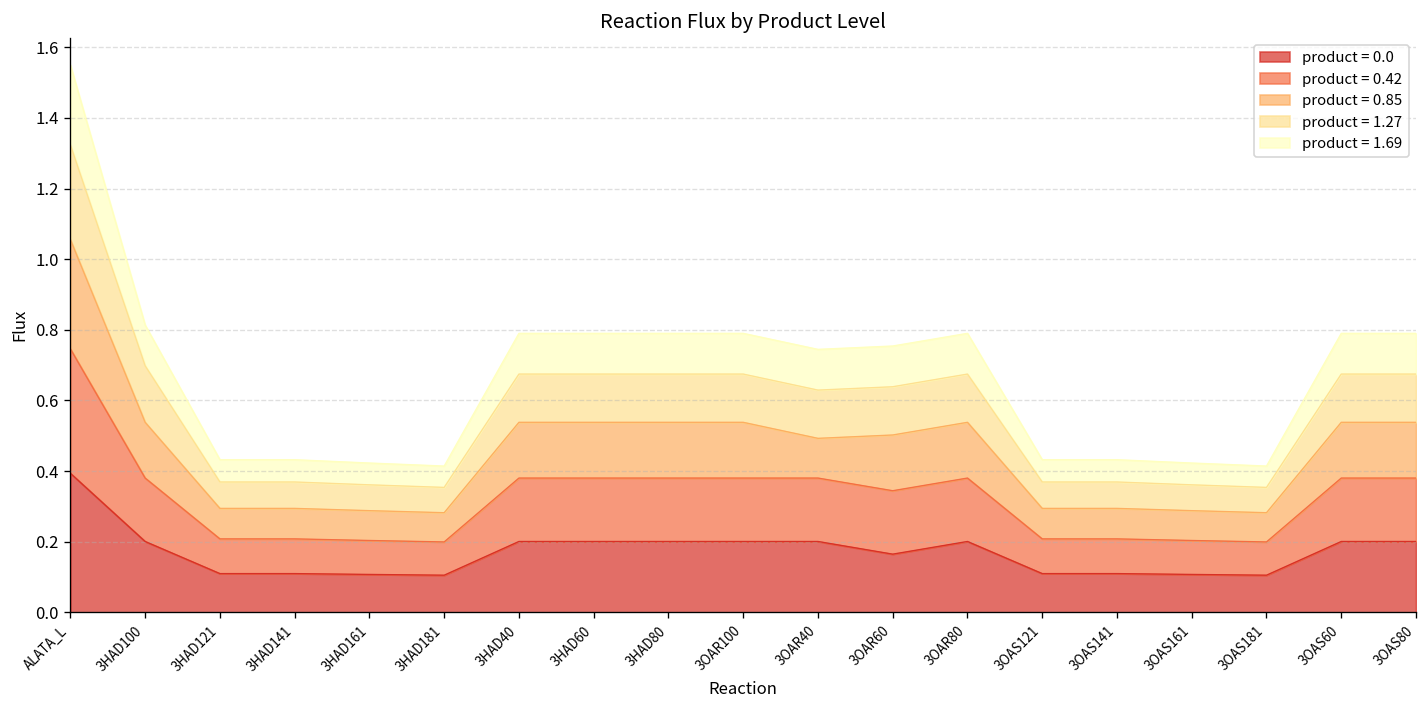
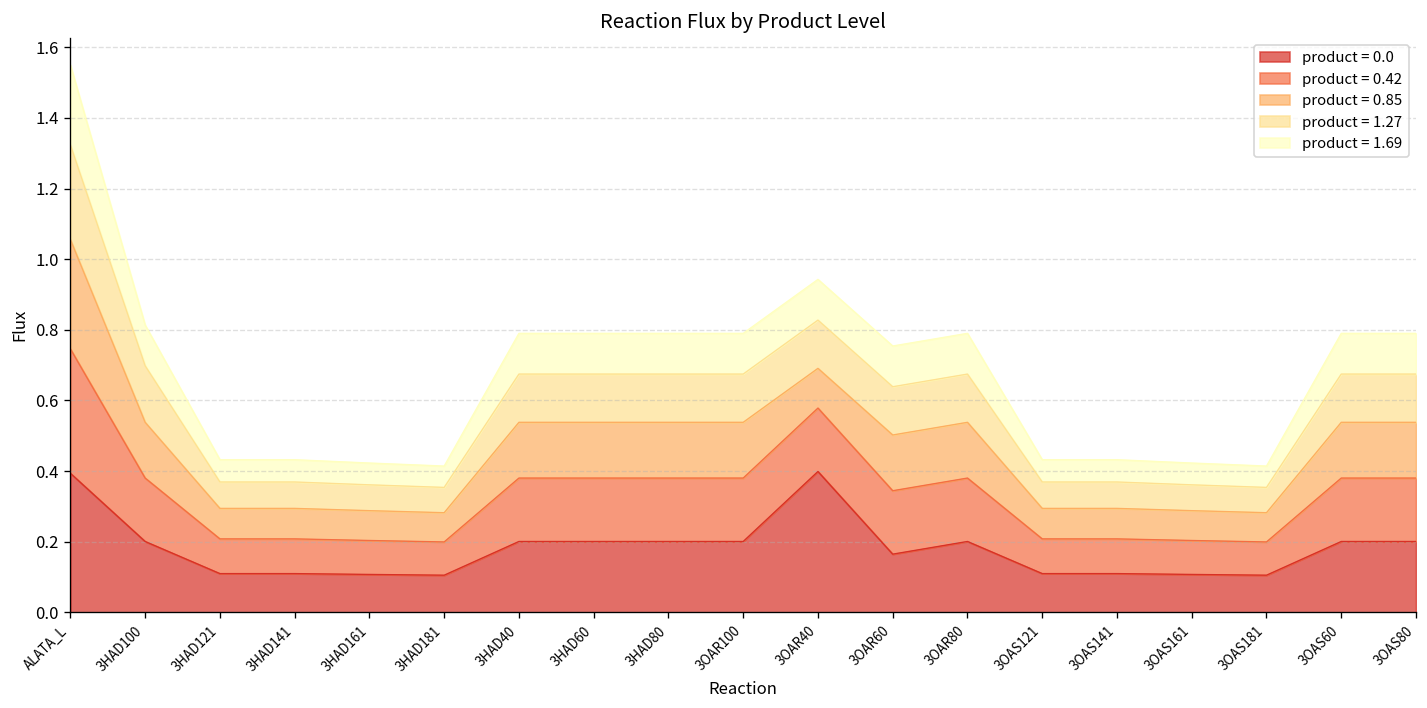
product = 0.0, 3OAR40: 0.20 -> 0.40
